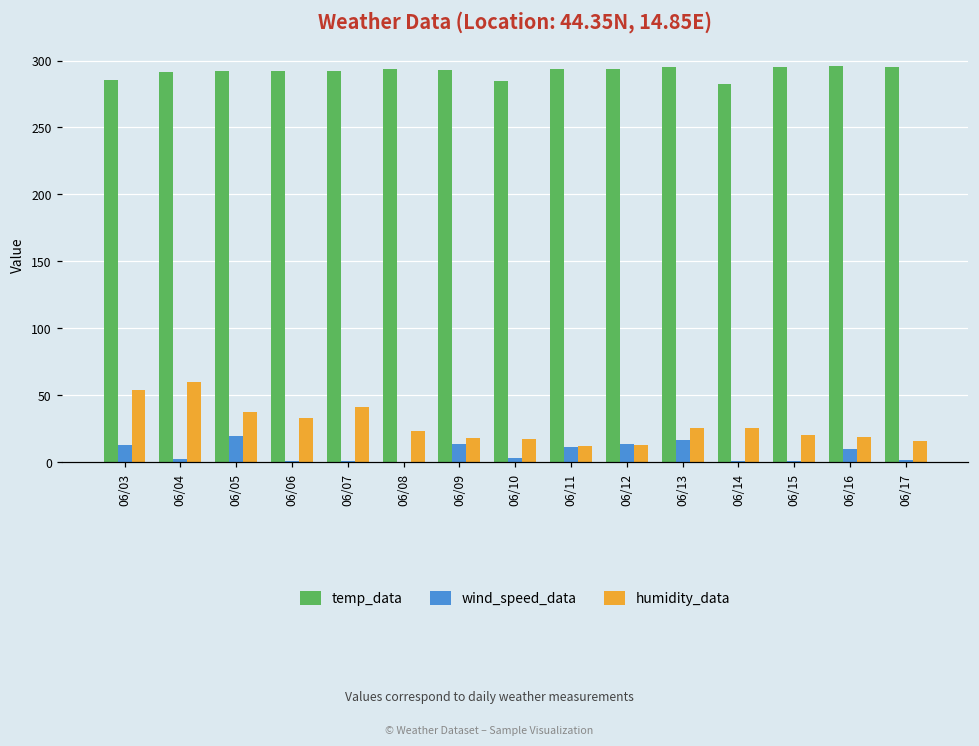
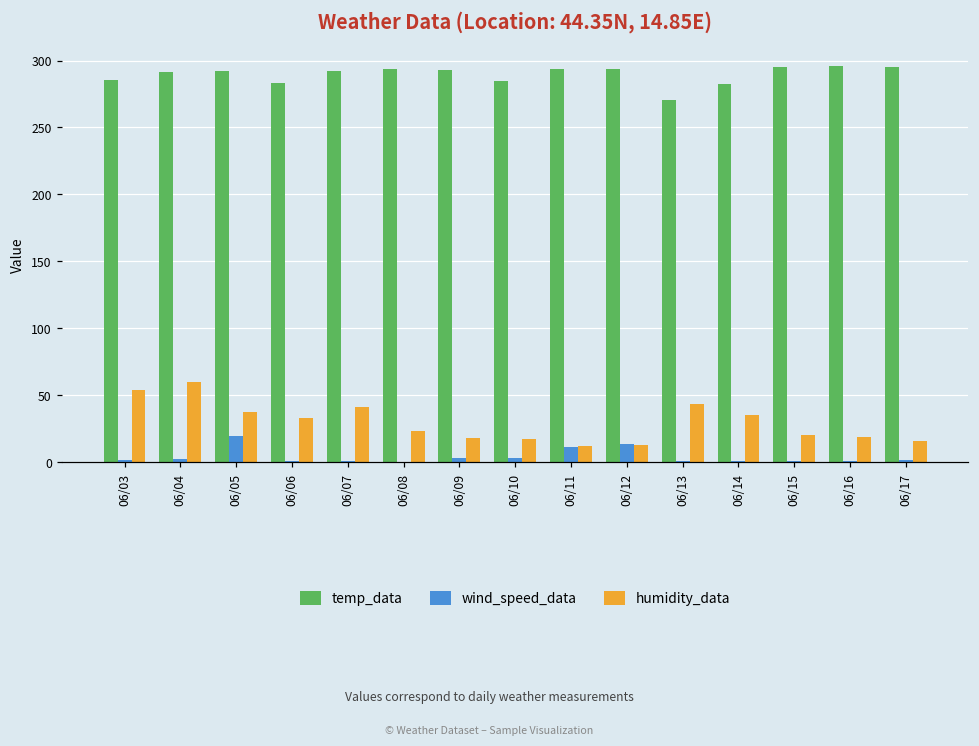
wind_speed_data, 06/03: 13 -> 1
temp_data, 06/06: 292 -> 283
wind_speed_data, 06/09: 13 -> 3
temp_data, 06/13: 296 -> 271
wind_speed_data, 06/13: 16 -> 1
humidity_data, 06/13: 25 -> 43
humidity_data, 06/14: 25 -> 35
wind_speed_data, 06/16: 10 -> 1
